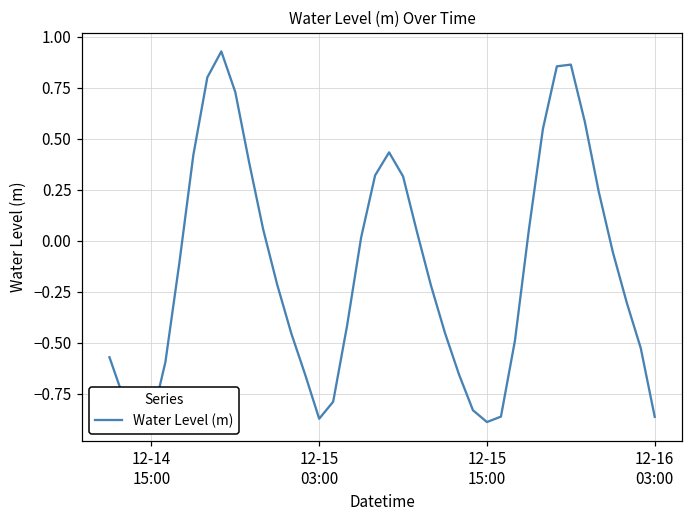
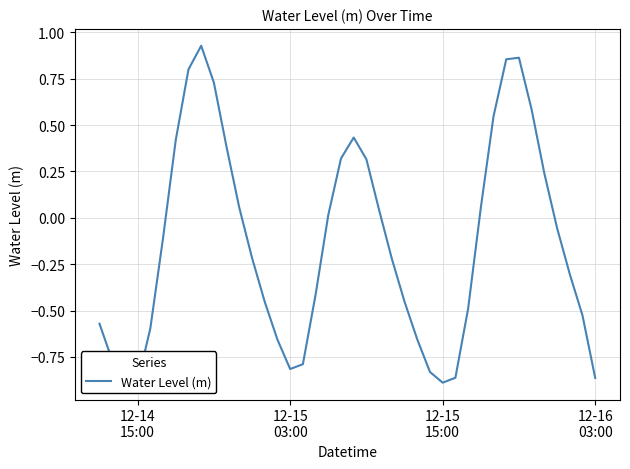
12-15 03:00: -0.87 -> -0.81
